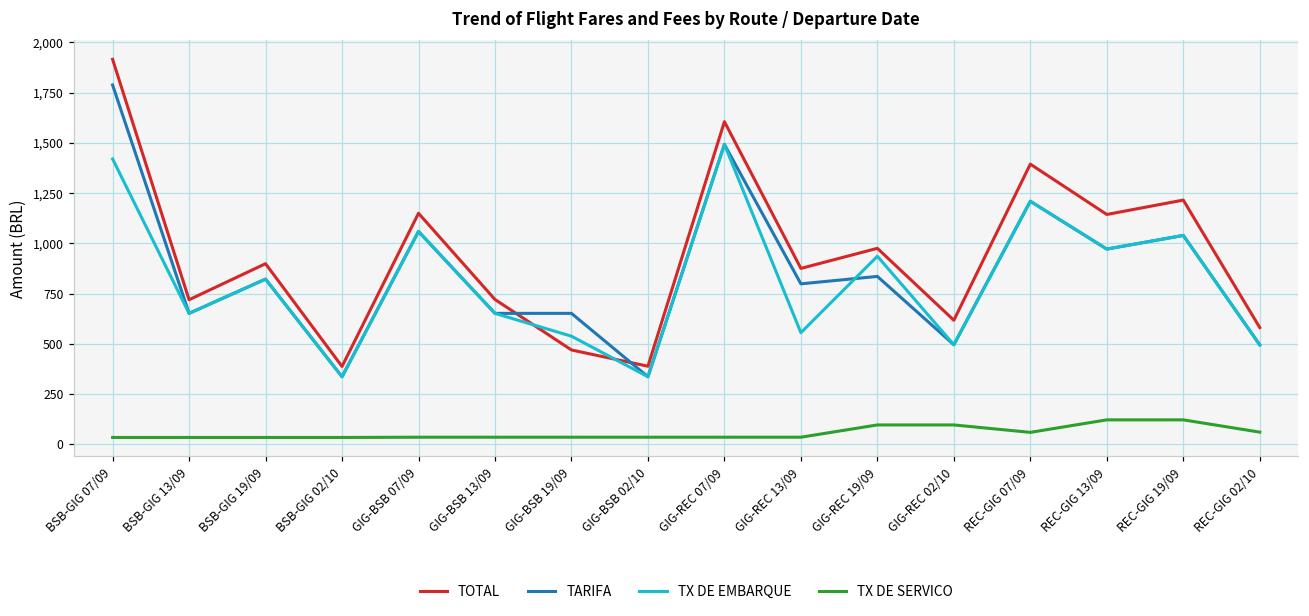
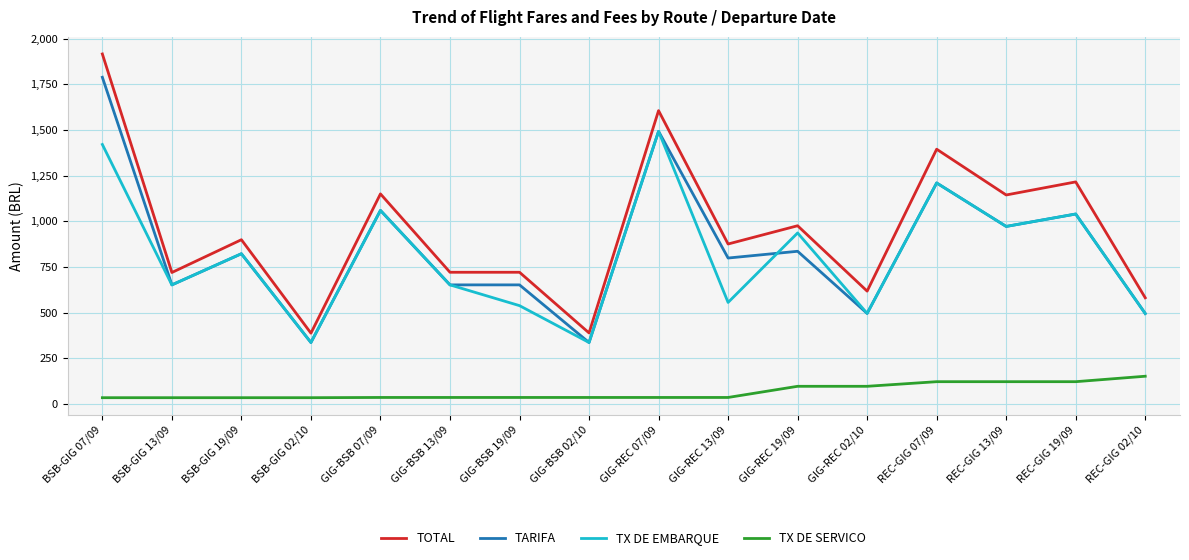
TOTAL, GIG-BSB 19/09: 470 -> 720
TX DE SERVICO, REC-GIG 07/09: 60 -> 120
TX DE SERVICO, REC-GIG 02/10: 60 -> 150
